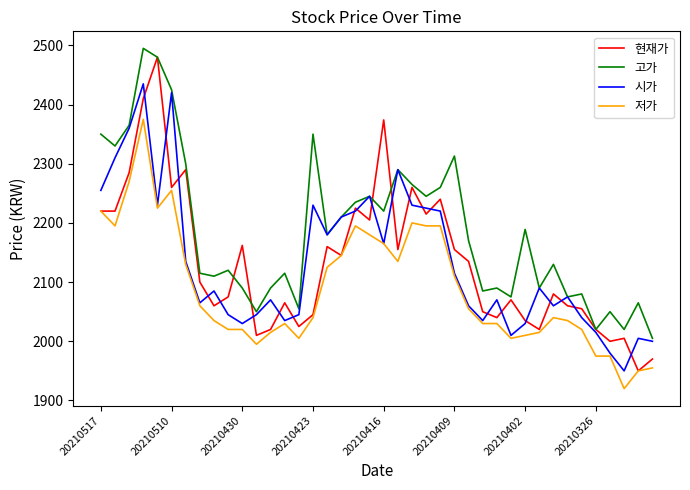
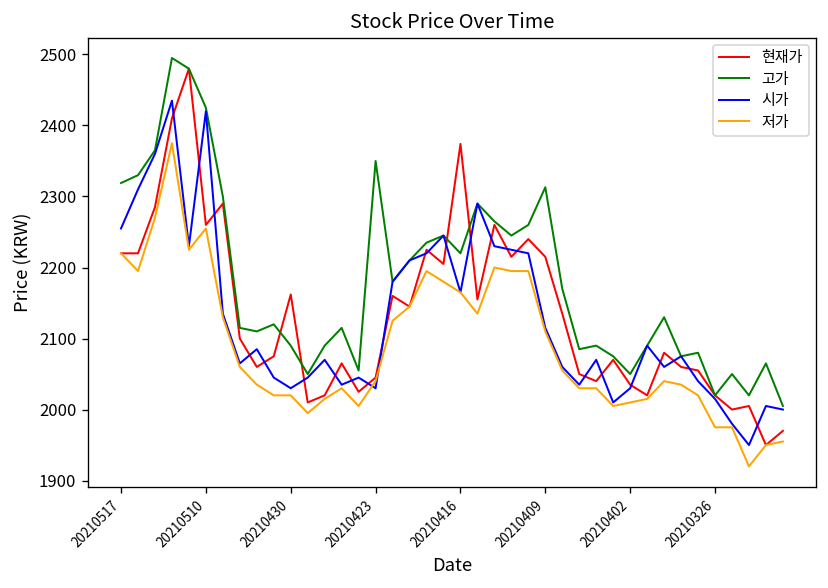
고가, 20210517: 2350 -> 2320
시가, 20210423: 2230 -> 2030
현재가, 20210409: 2160 -> 2220
고가, 20210402: 2190 -> 2050
